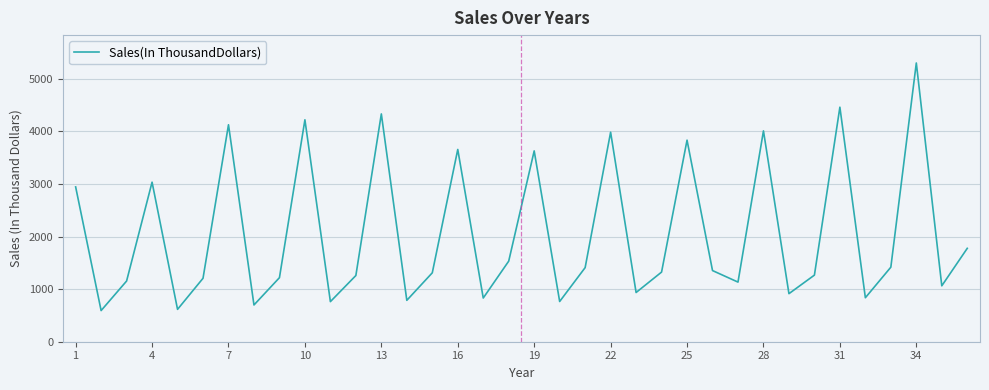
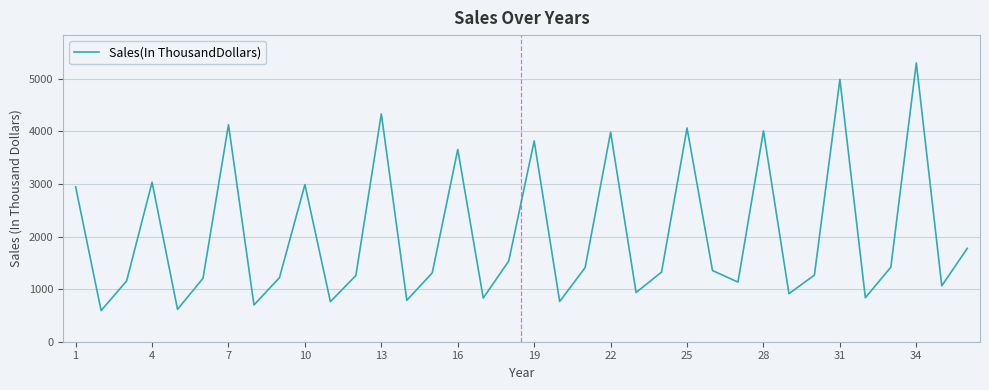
10: 4200 -> 3000
19: 3600 -> 3800
25: 3800 -> 4100
31: 4500 -> 5000
